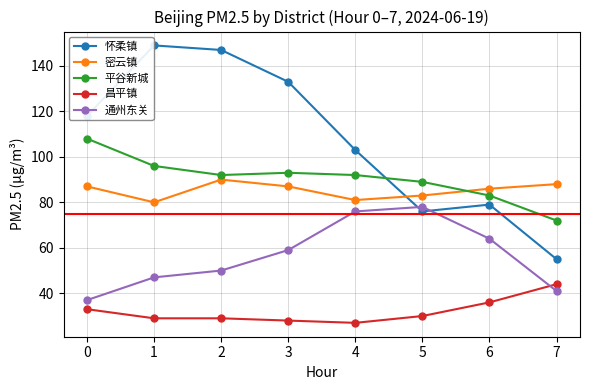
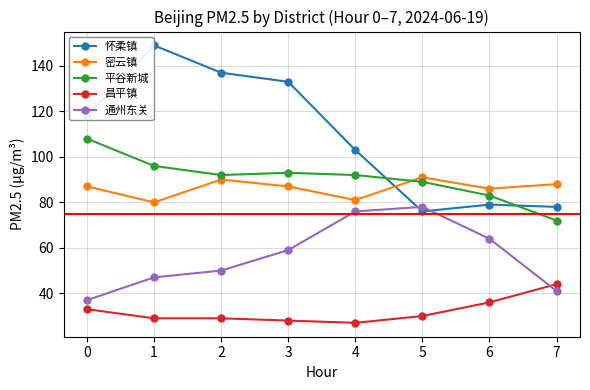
怀柔镇, 2: 147 -> 137
密云镇, 5: 83 -> 91
怀柔镇, 7: 55 -> 78
